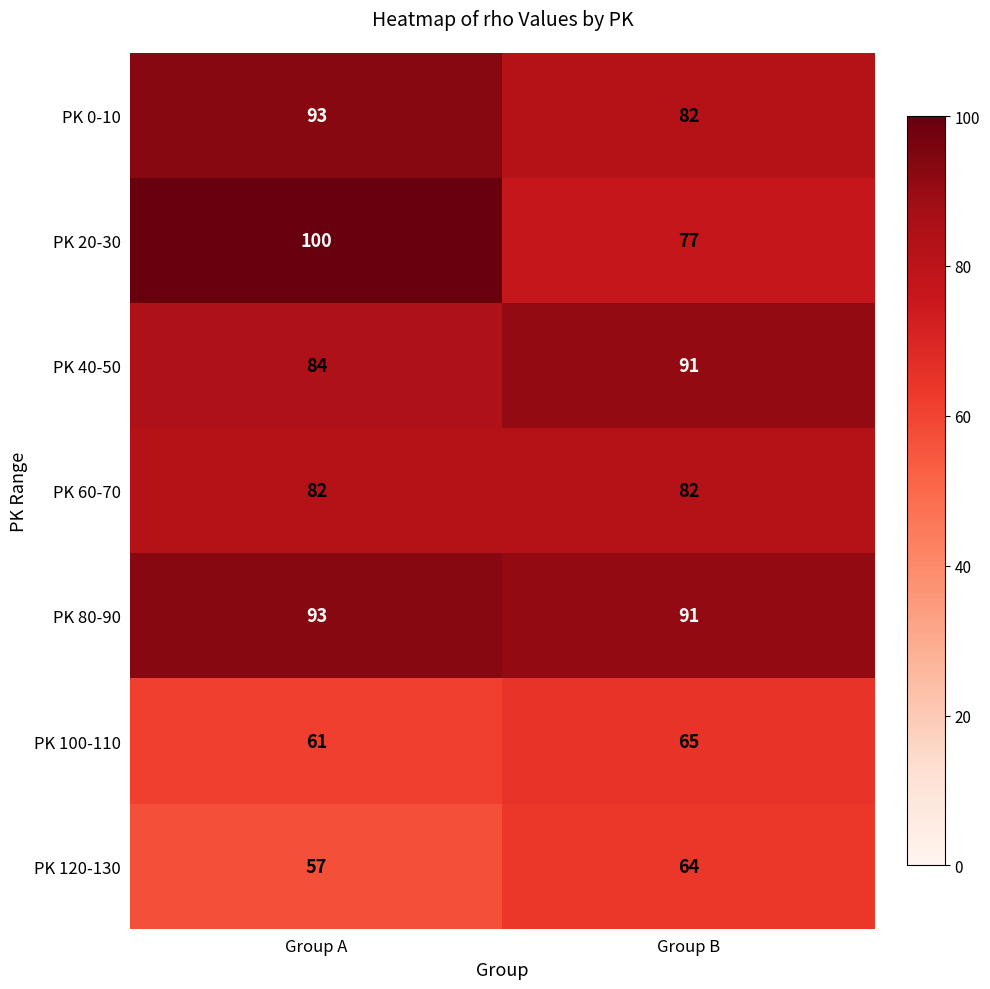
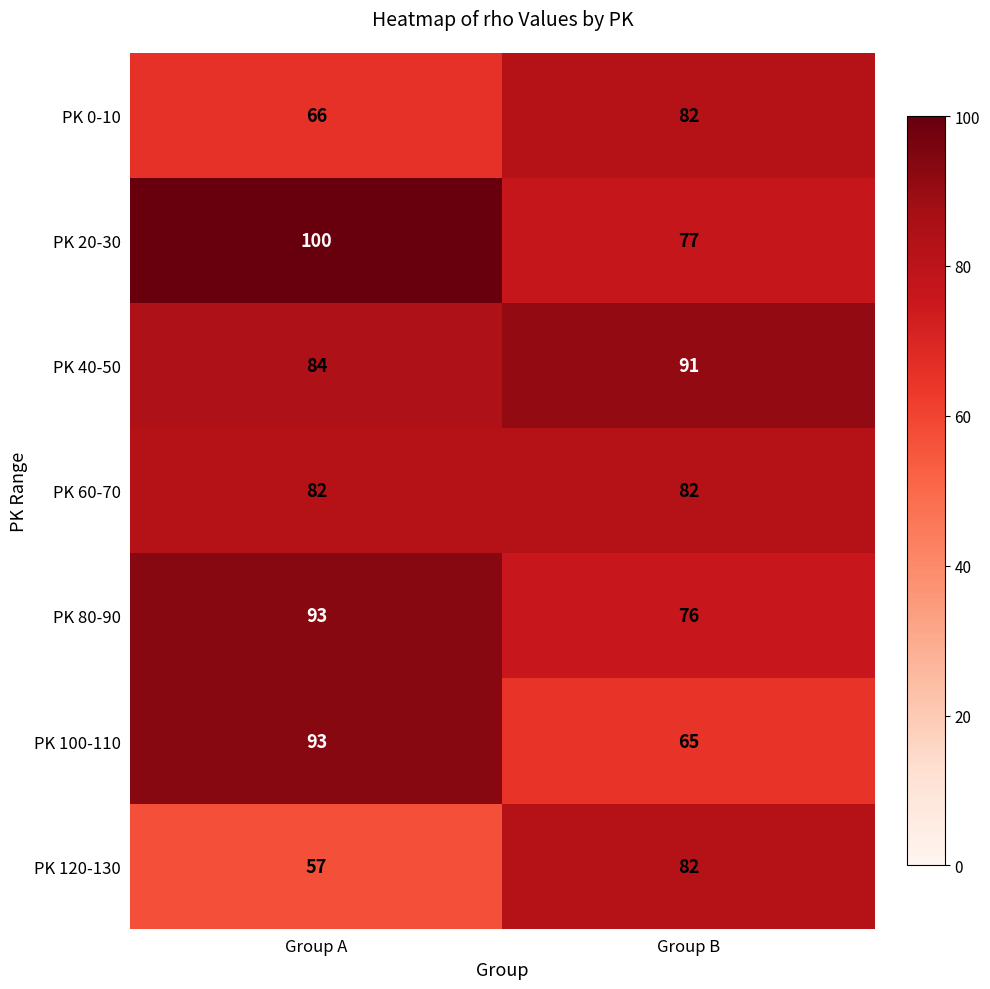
PK 0-10, Group A: 93 -> 66
PK 80-90, Group B: 91 -> 76
PK 100-110, Group A: 61 -> 93
PK 120-130, Group B: 64 -> 82
